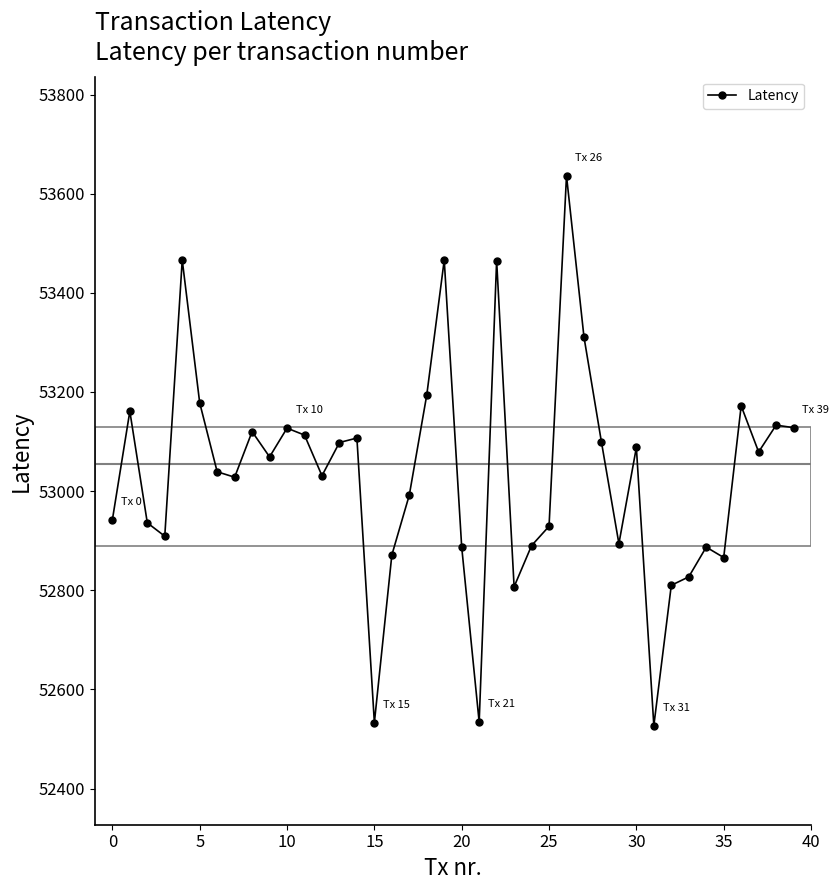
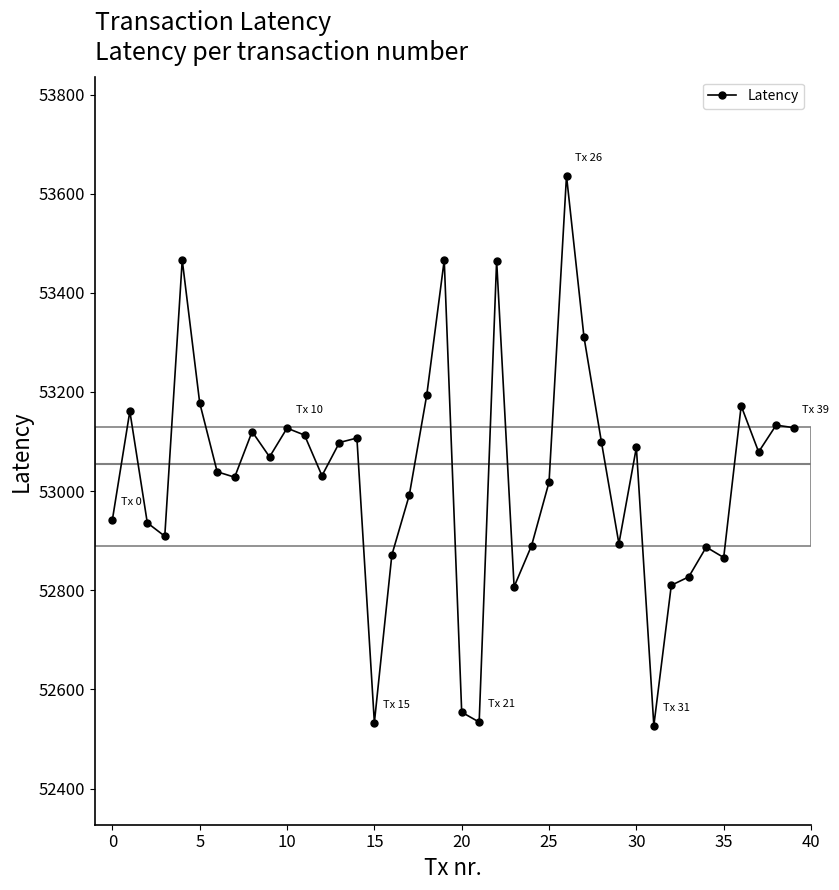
20: 52890 -> 52550
25: 52930 -> 53020
